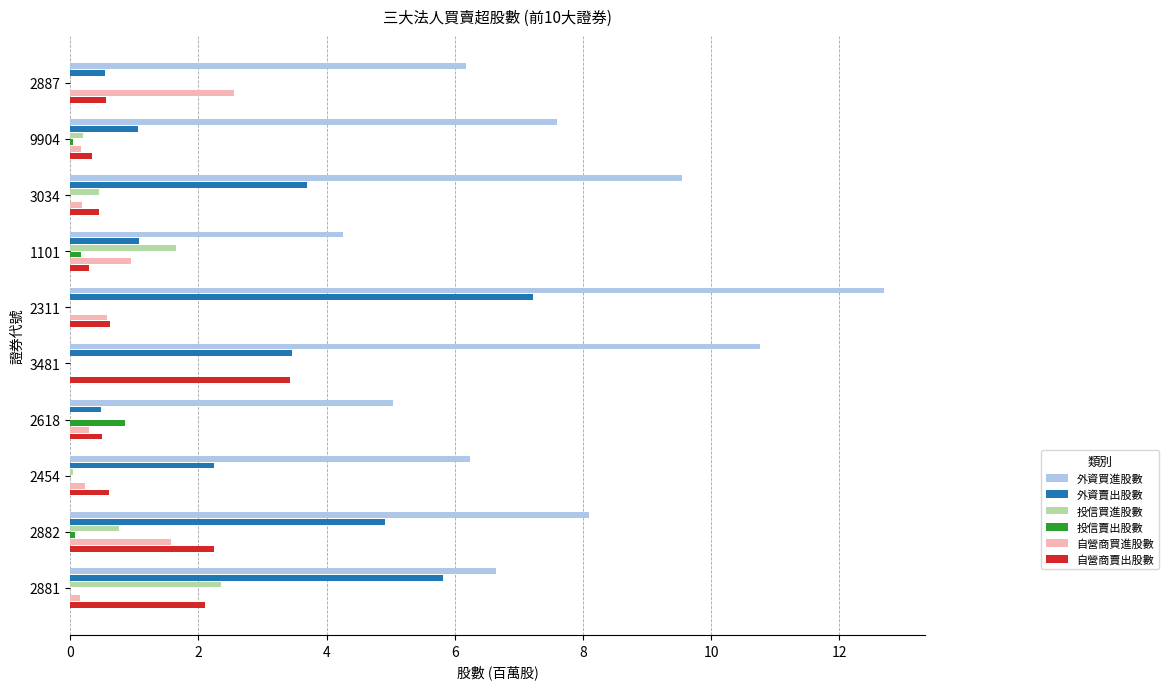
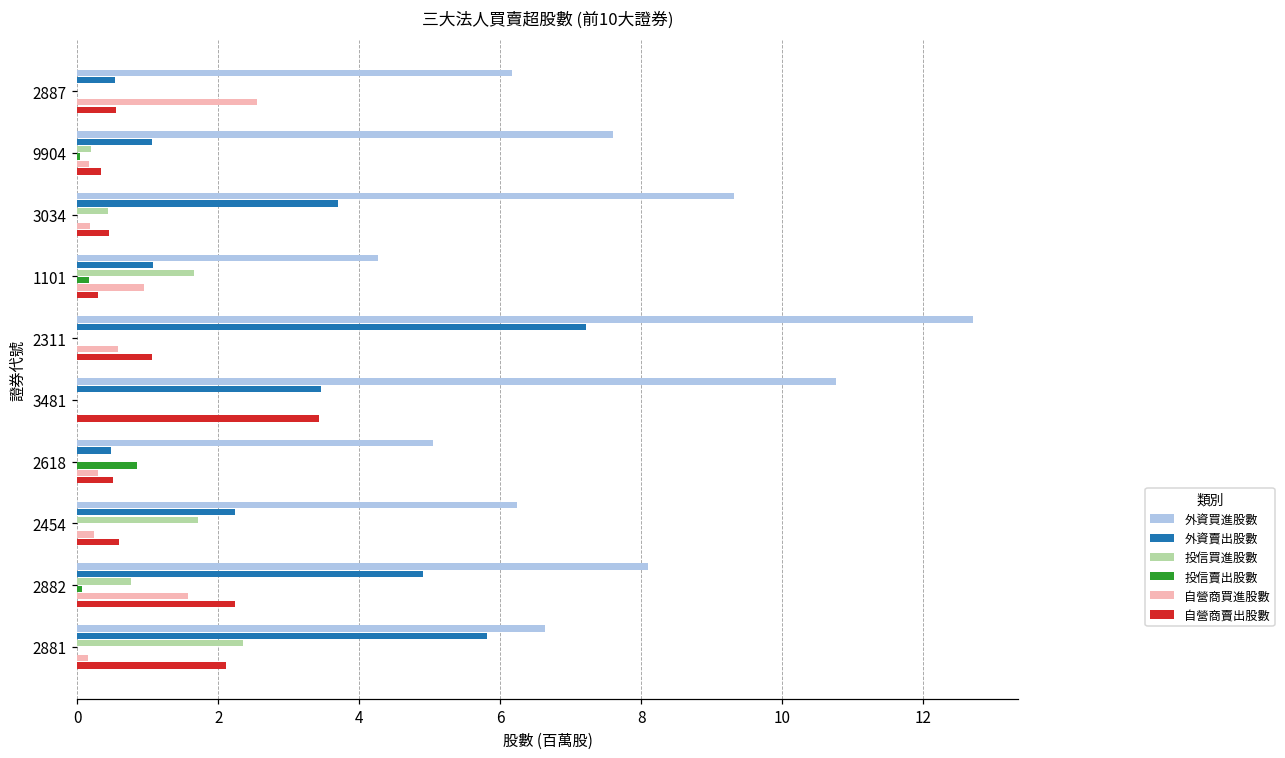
外資買進股數, 3034: 9.5 -> 9.3
自營商賣出股數, 2311: 0.6 -> 1.1
投信買進股數, 2454: 0.0 -> 1.7
